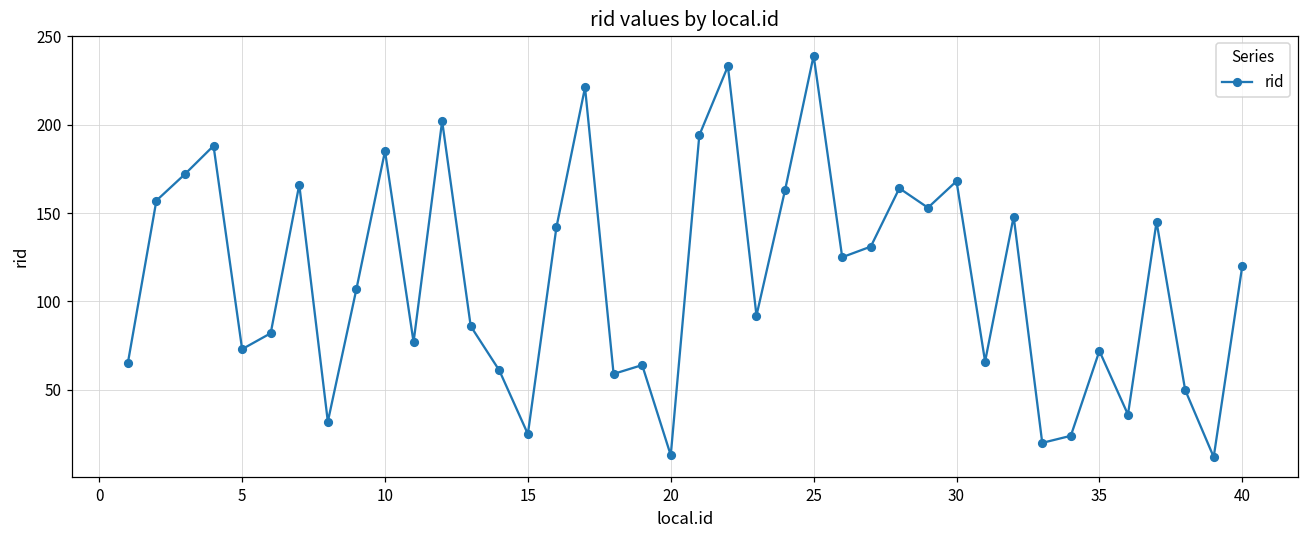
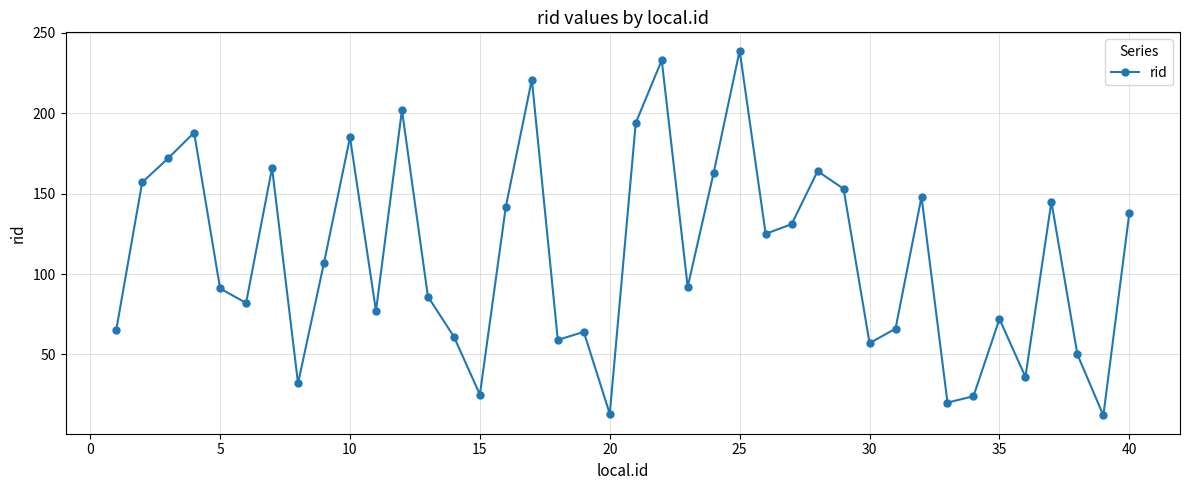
5: 73 -> 91
30: 168 -> 57
40: 120 -> 138
